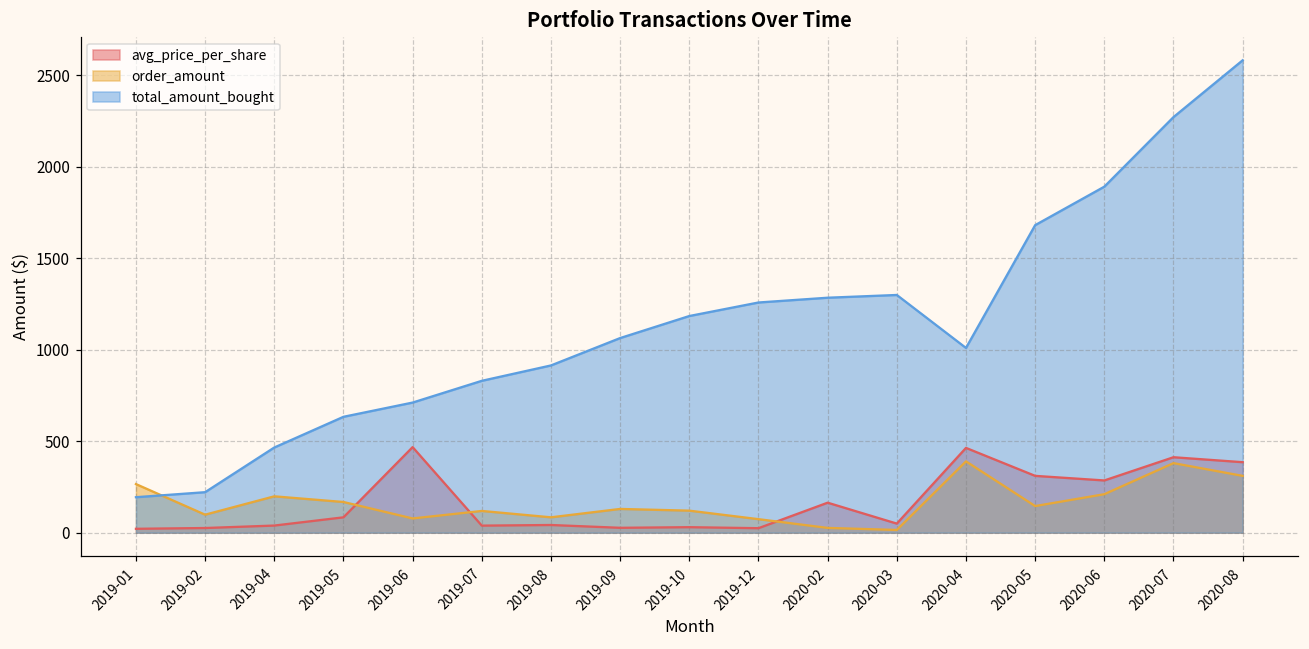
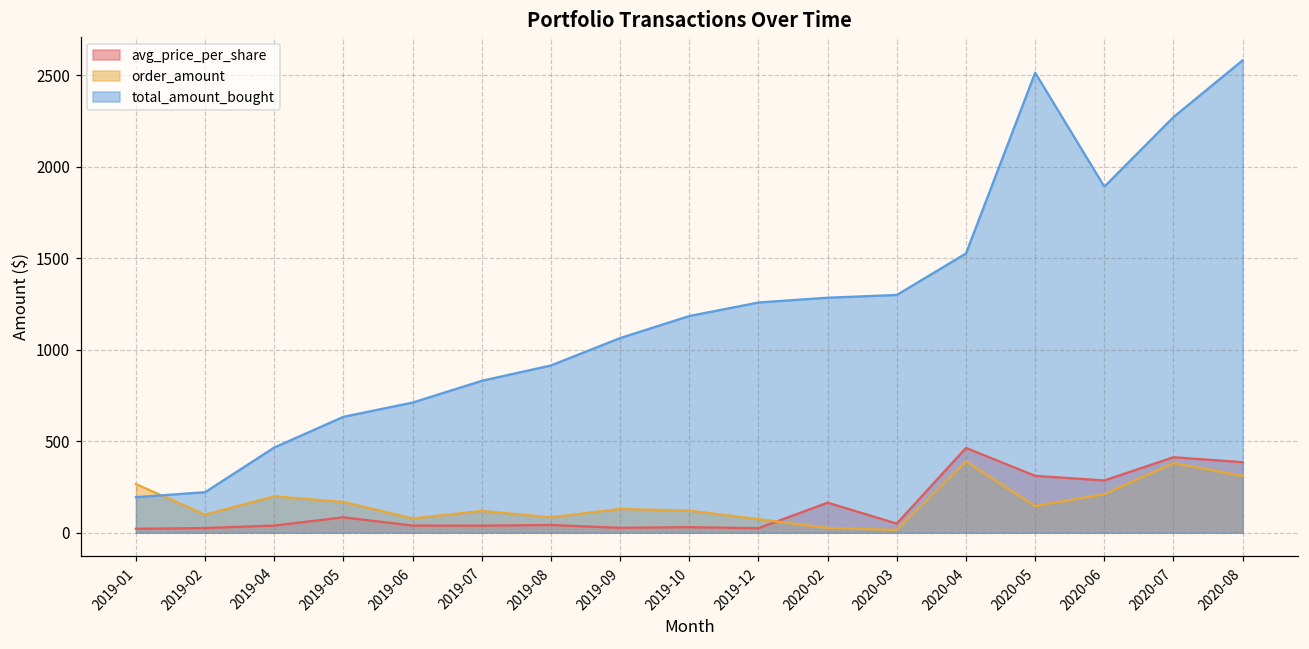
avg_price_per_share, 2019-06: 470 -> 40
total_amount_bought, 2020-04: 1010 -> 1530
total_amount_bought, 2020-05: 1680 -> 2510
